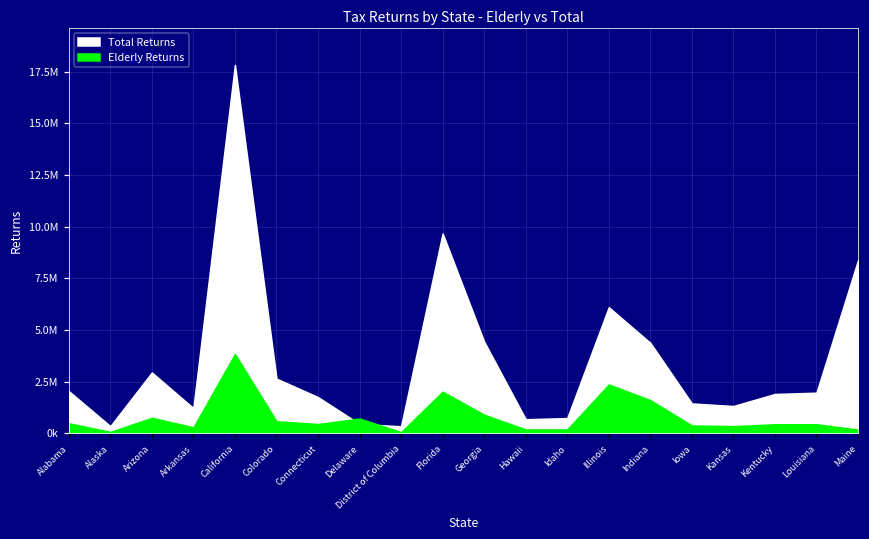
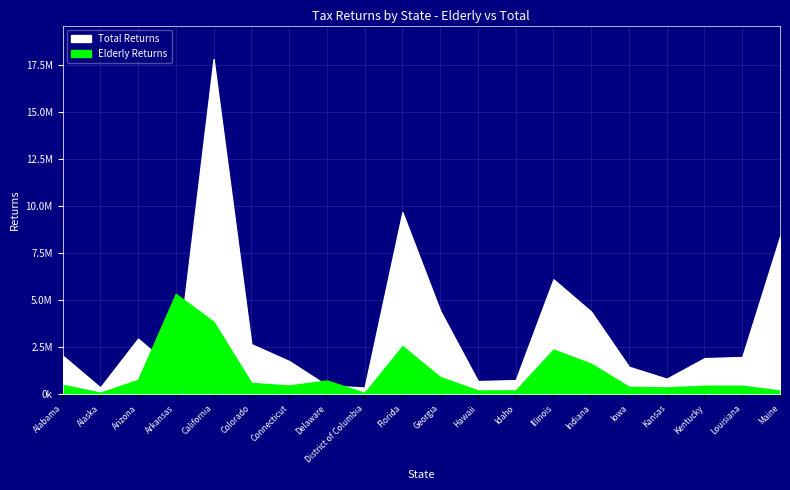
Elderly Returns, Arkansas: 300000 -> 5300000
Elderly Returns, Florida: 2000000 -> 2500000
Total Returns, Kansas: 1300000 -> 800000
